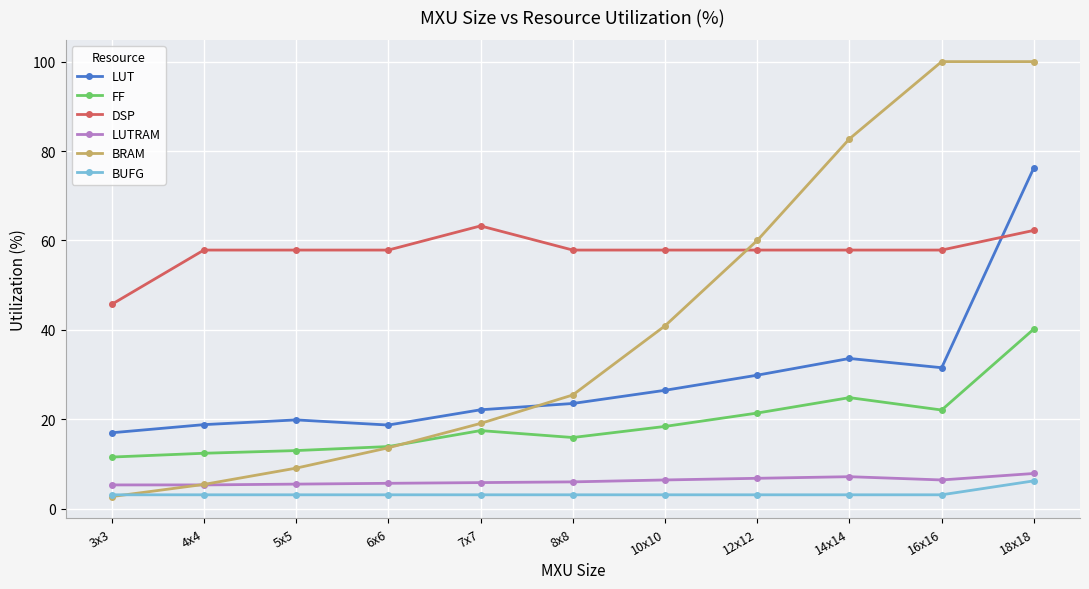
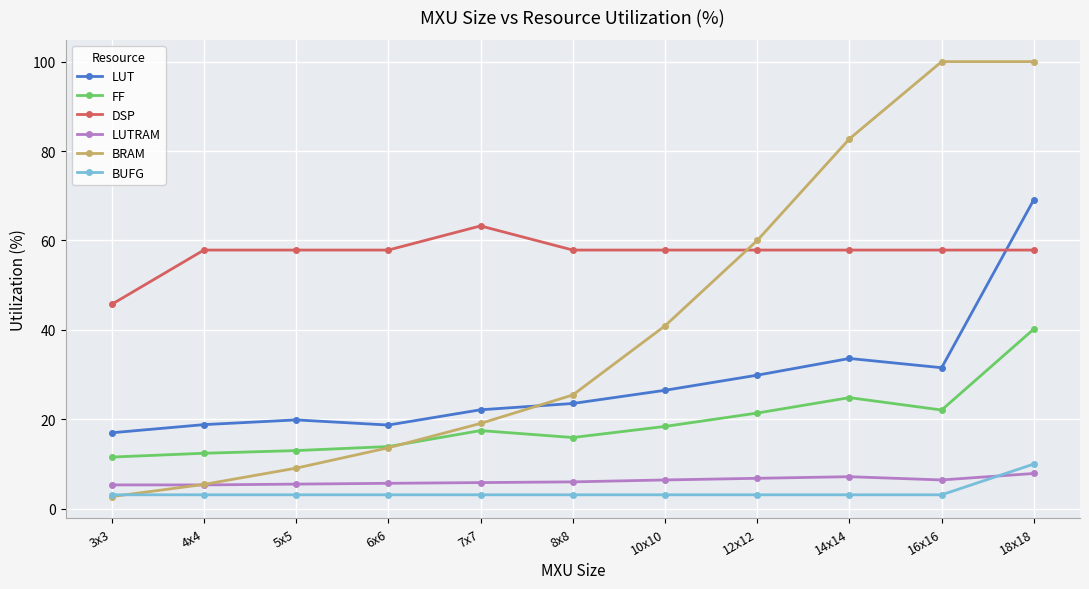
LUT, 18x18: 76 -> 69
DSP, 18x18: 62 -> 58
BUFG, 18x18: 6 -> 10
